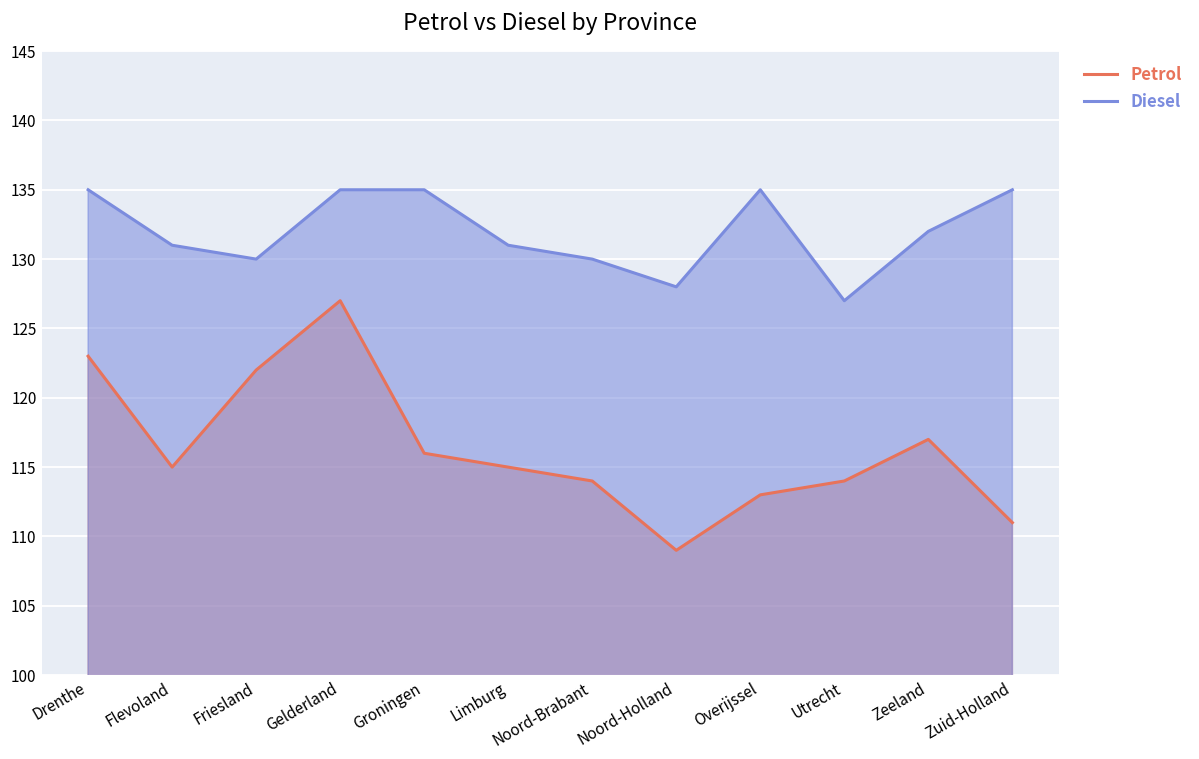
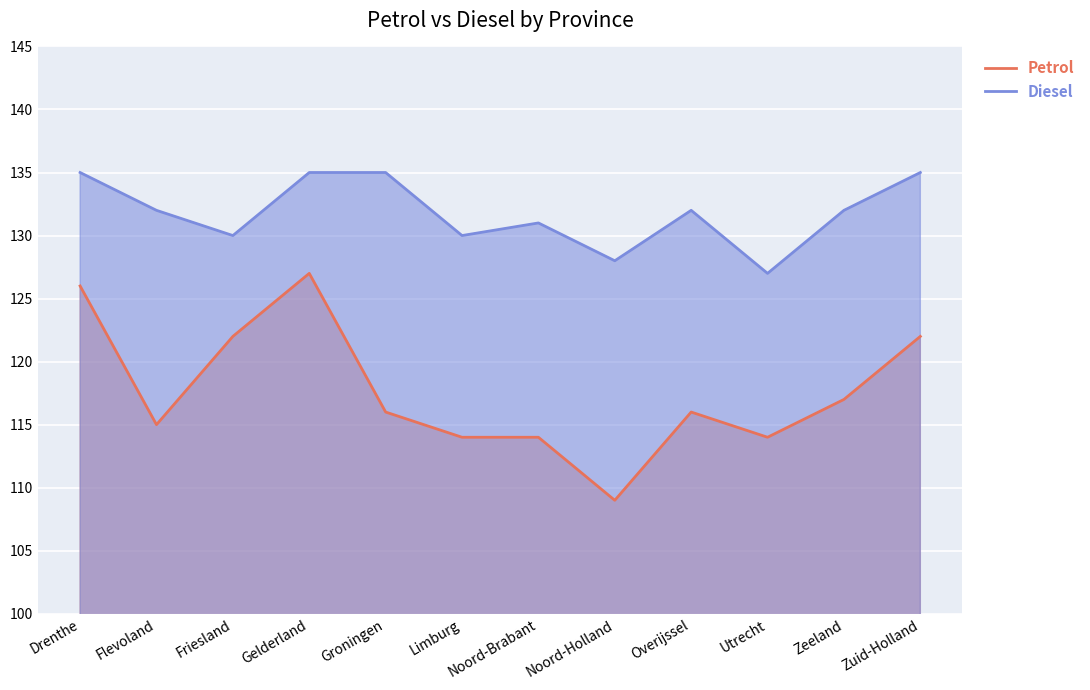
Petrol, Drenthe: 123 -> 126
Diesel, Flevoland: 131 -> 132
Petrol, Limburg: 115 -> 114
Diesel, Limburg: 131 -> 130
Diesel, Noord-Brabant: 130 -> 131
Petrol, Overijssel: 113 -> 116
Diesel, Overijssel: 135 -> 132
Petrol, Zuid-Holland: 111 -> 122
